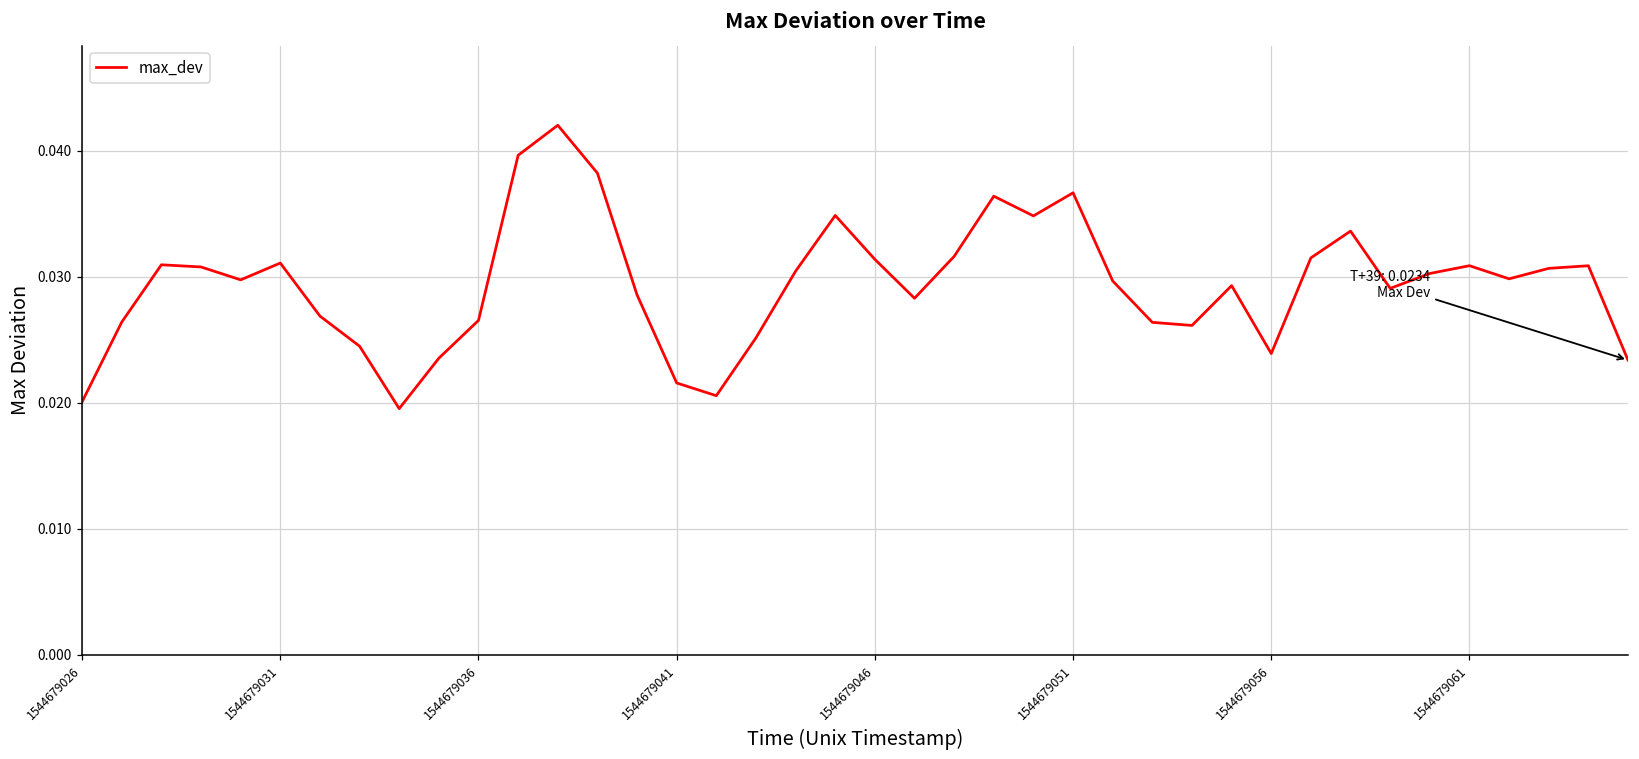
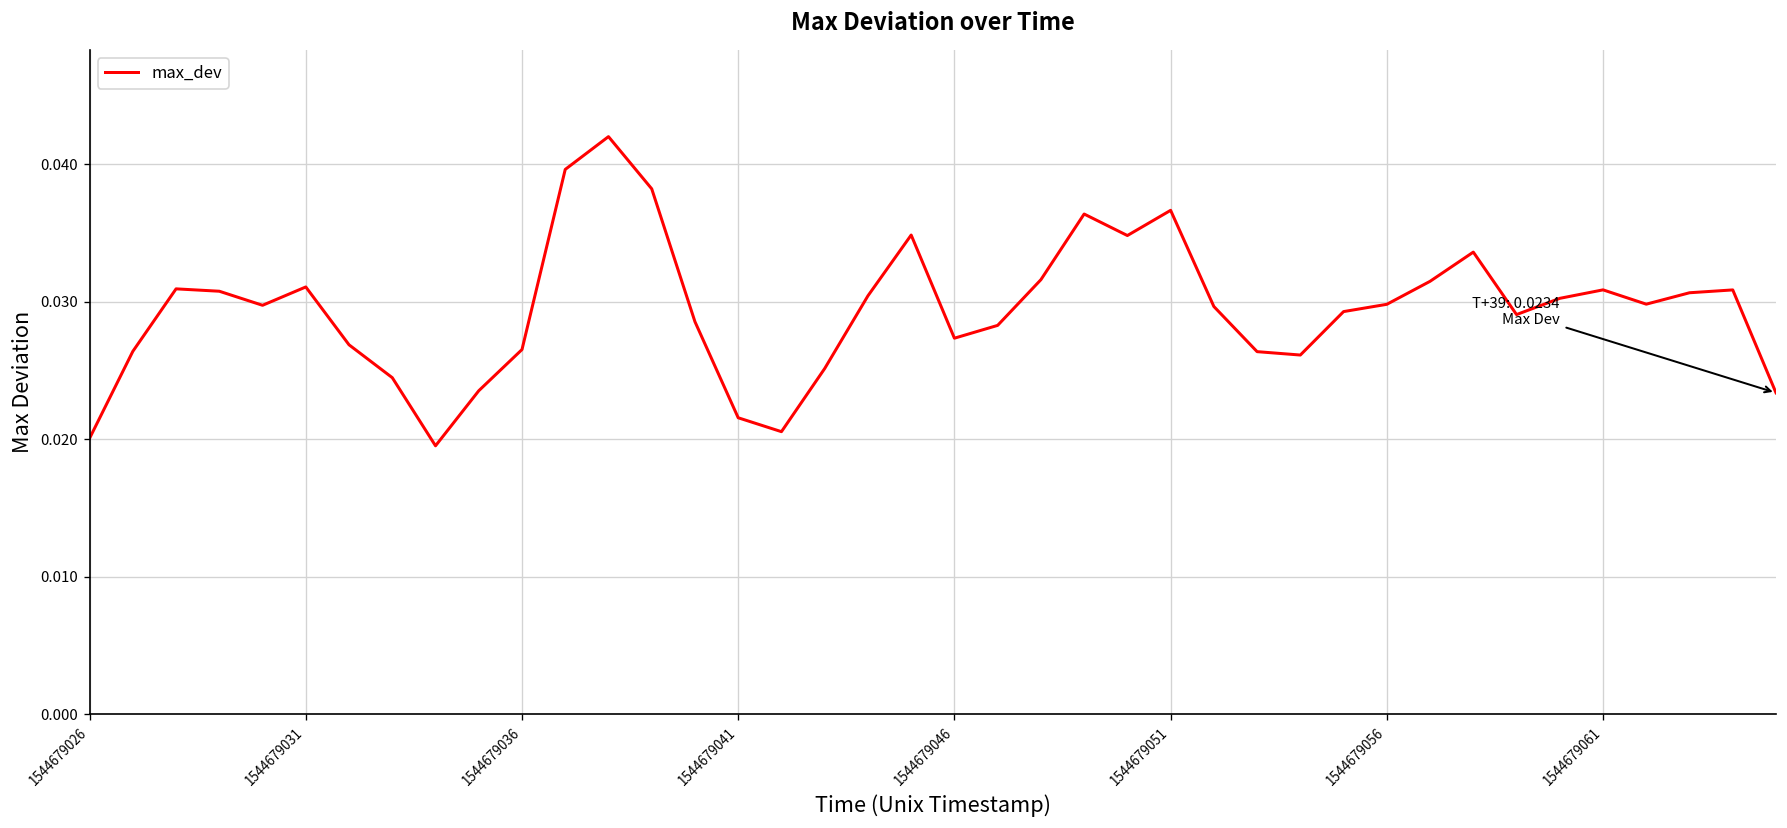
1544679046: 0.0314 -> 0.0273
1544679056: 0.0239 -> 0.0298
